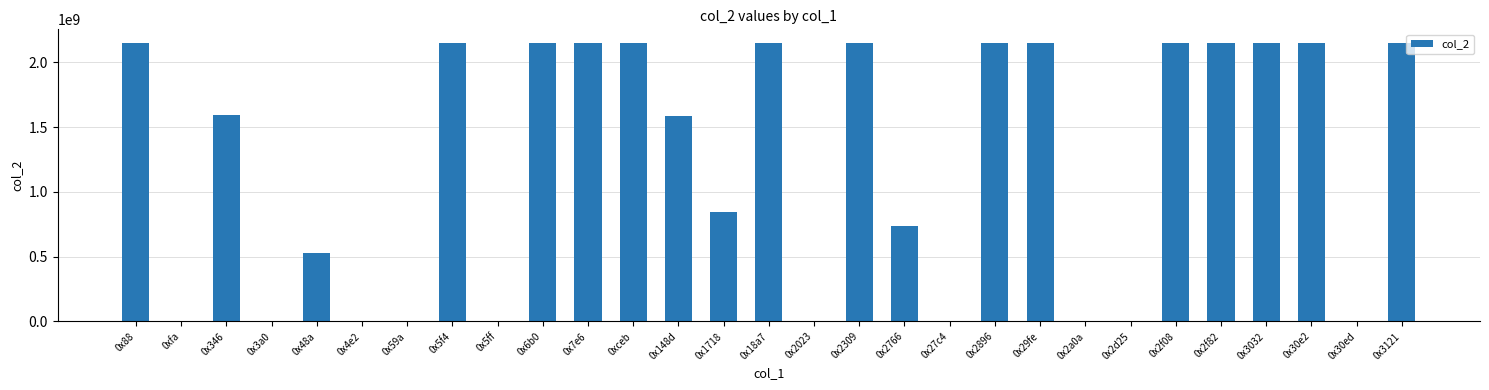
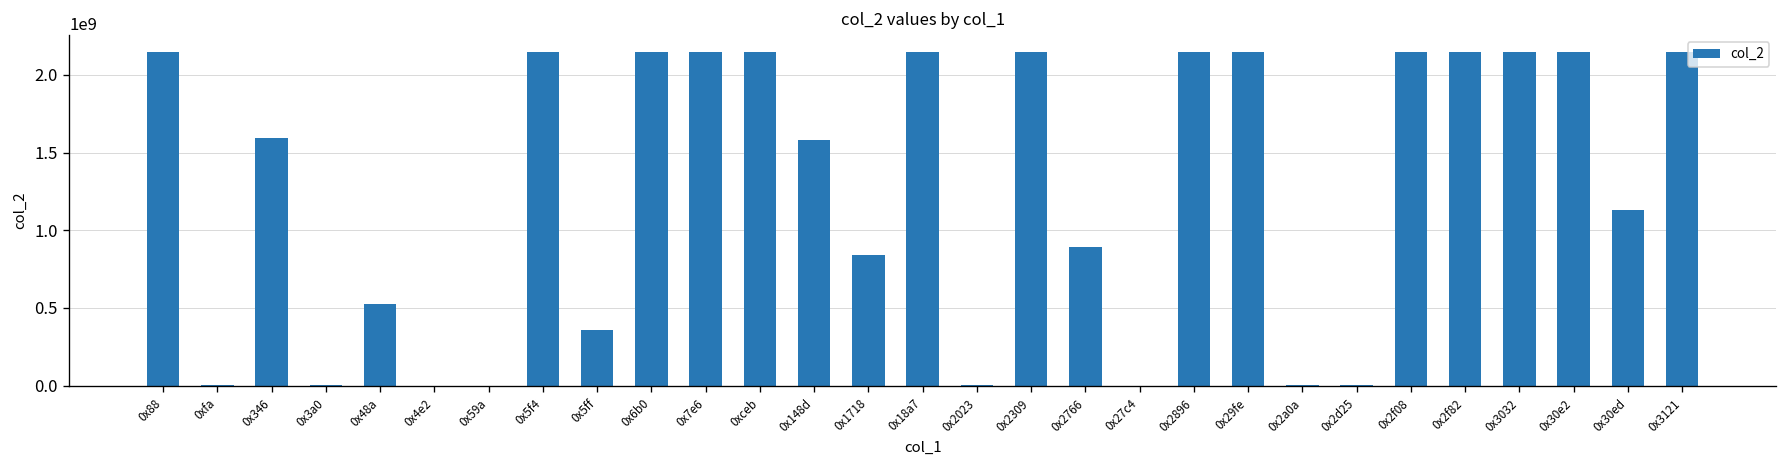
0x5ff: 0 -> 360000000
0x2766: 740000000 -> 890000000
0x30ed: 0 -> 1130000000
